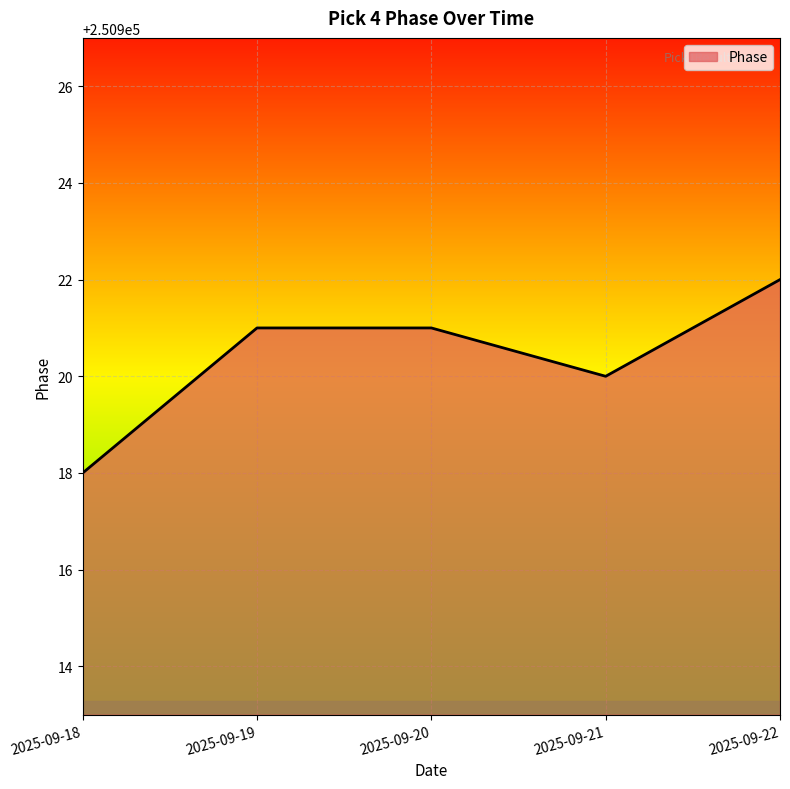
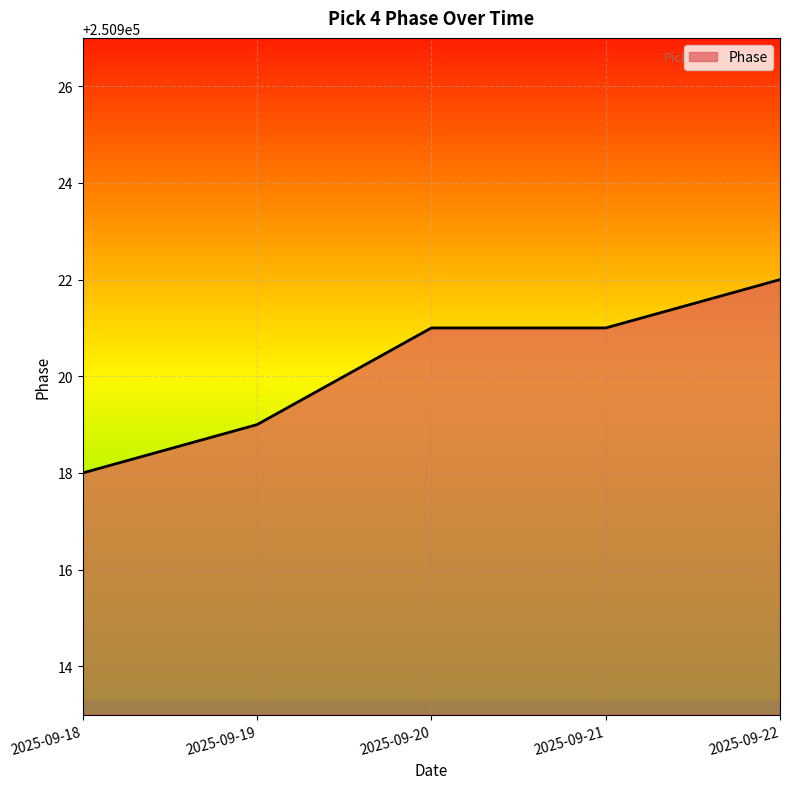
2025-09-19: 250921 -> 250919
2025-09-21: 250920 -> 250921
